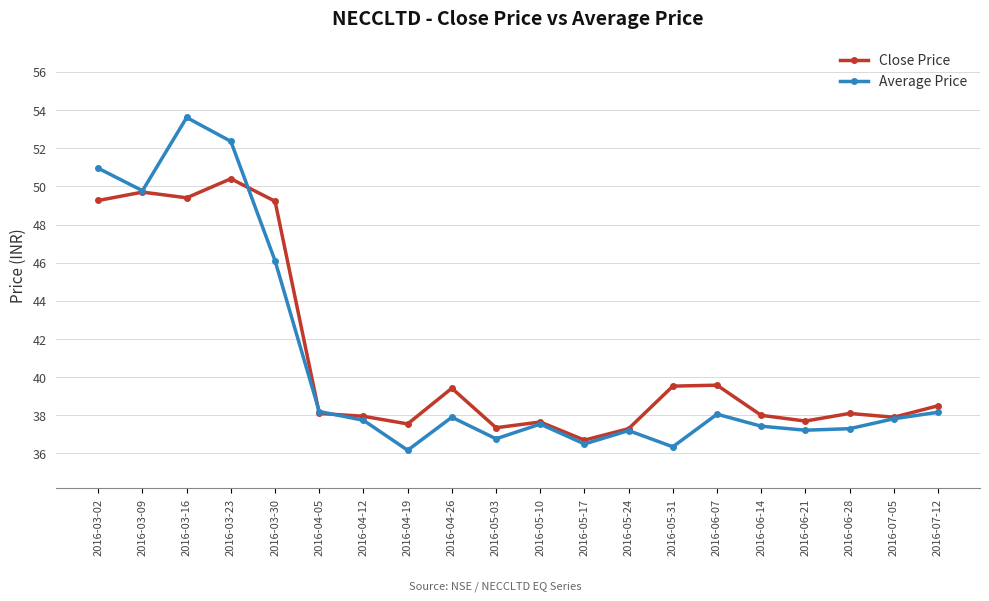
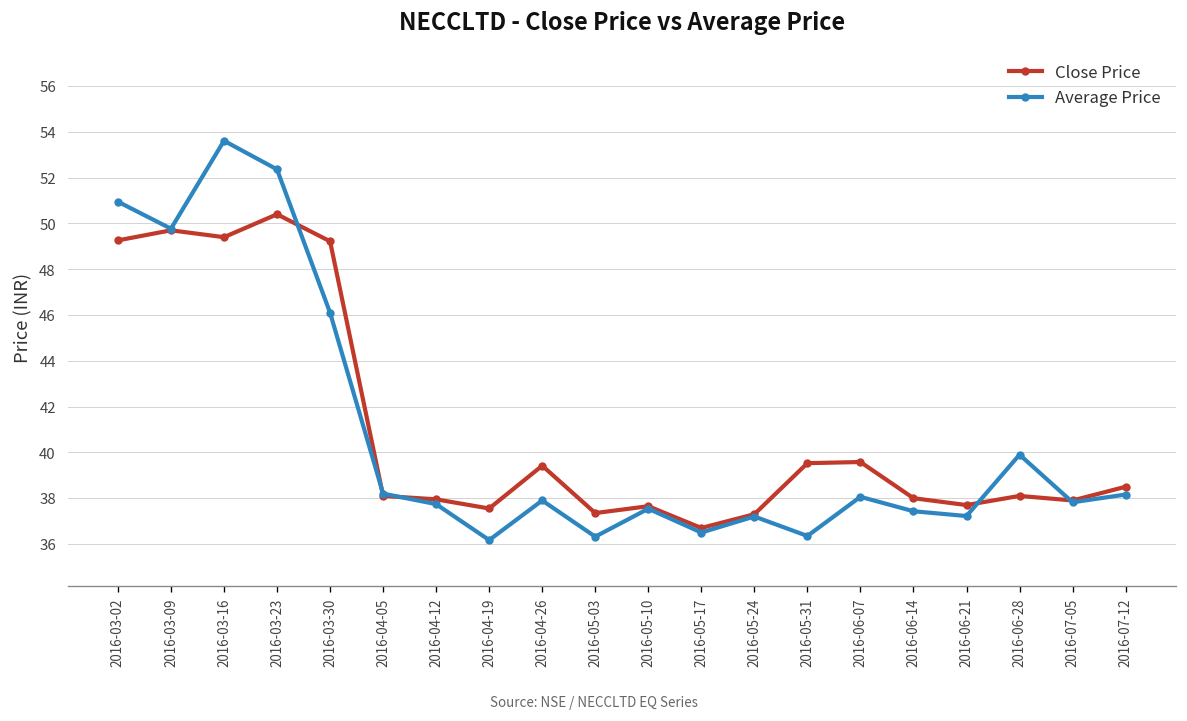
Average Price, 2016-05-03: 36.8 -> 36.3
Average Price, 2016-06-28: 37.3 -> 39.9
